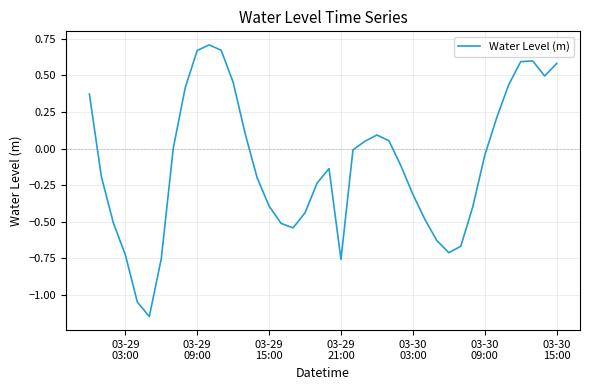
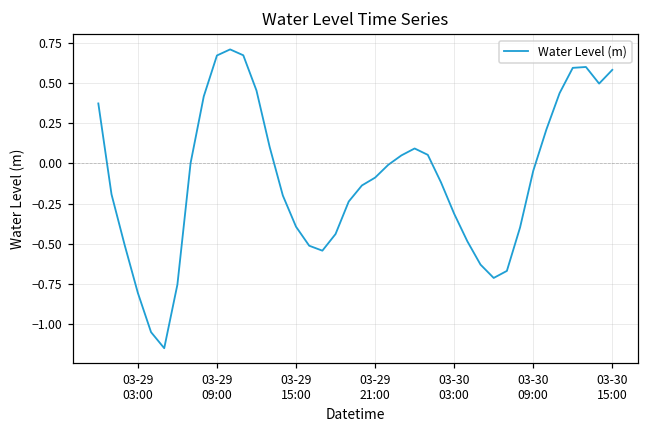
03-29 03:00: -0.73 -> -0.80
03-29 21:00: -0.76 -> -0.09
